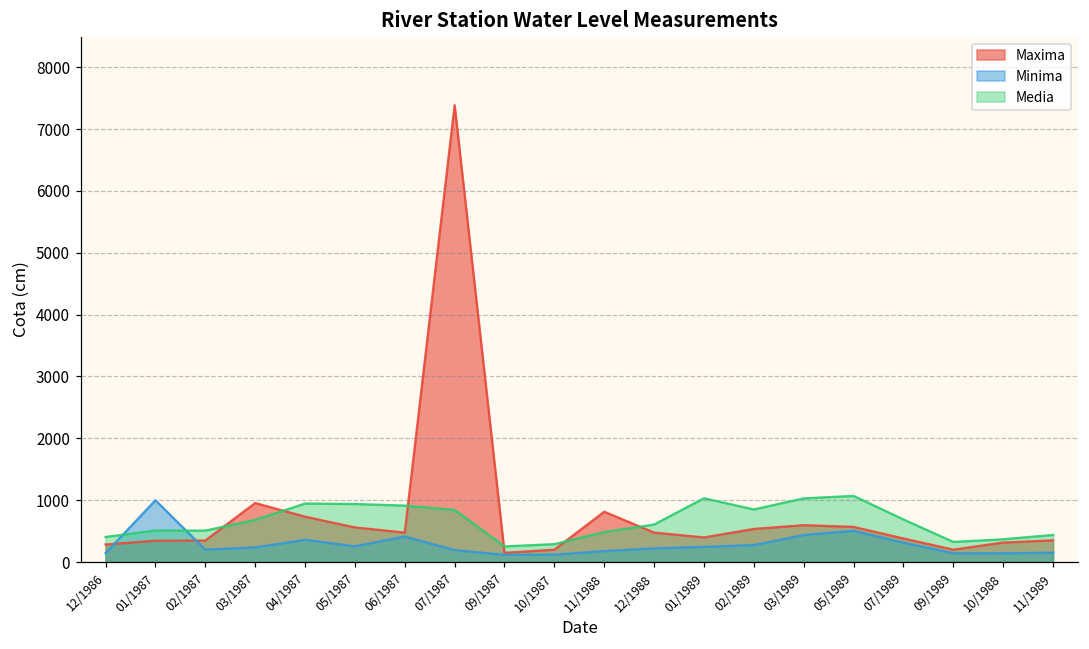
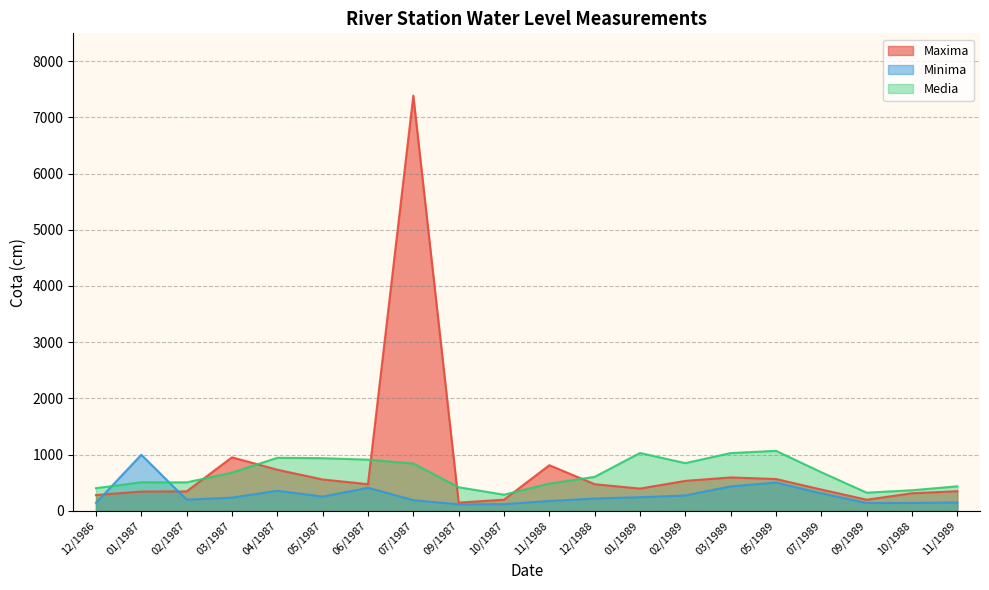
Media, 09/1987: 300 -> 400
